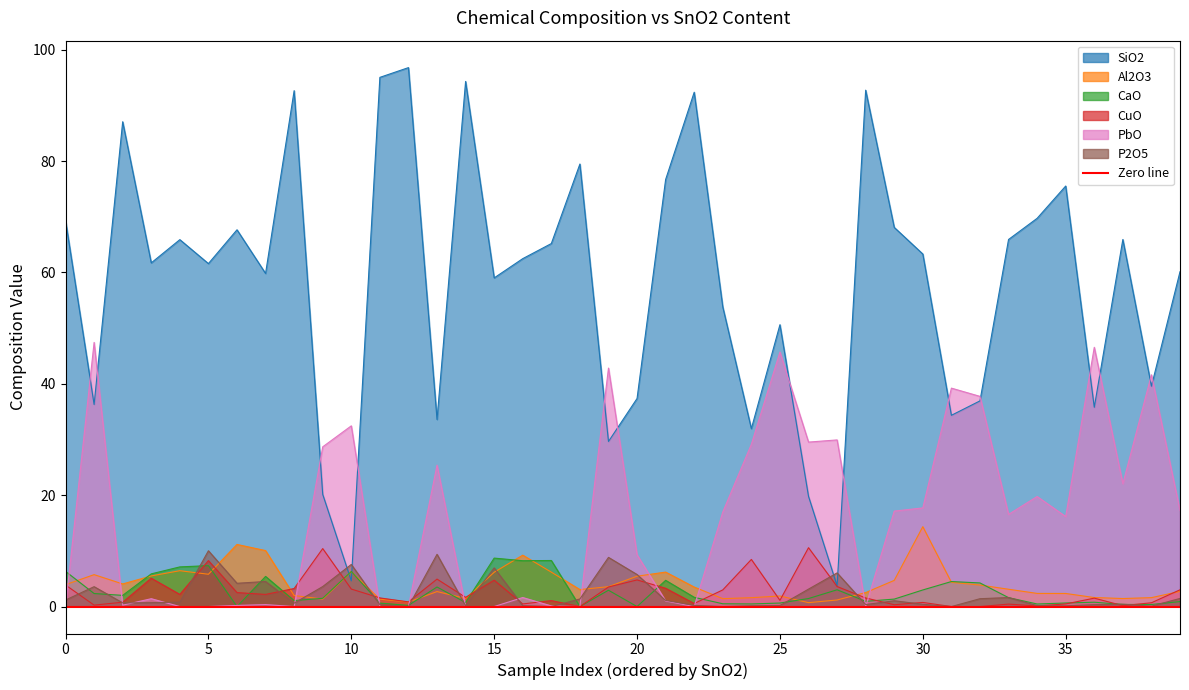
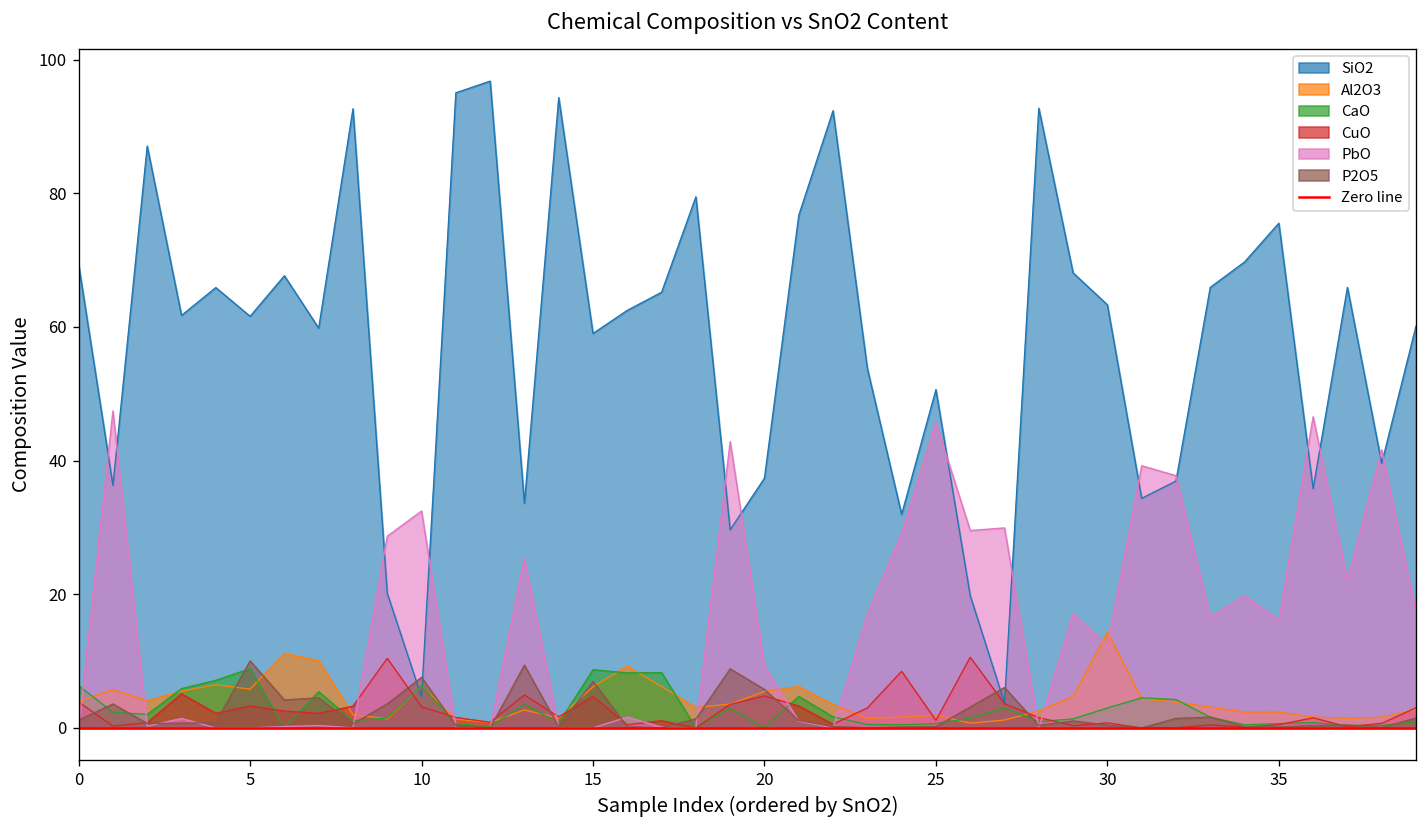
CaO, 5: 7 -> 9
CuO, 5: 8 -> 3
PbO, 30: 18 -> 12
